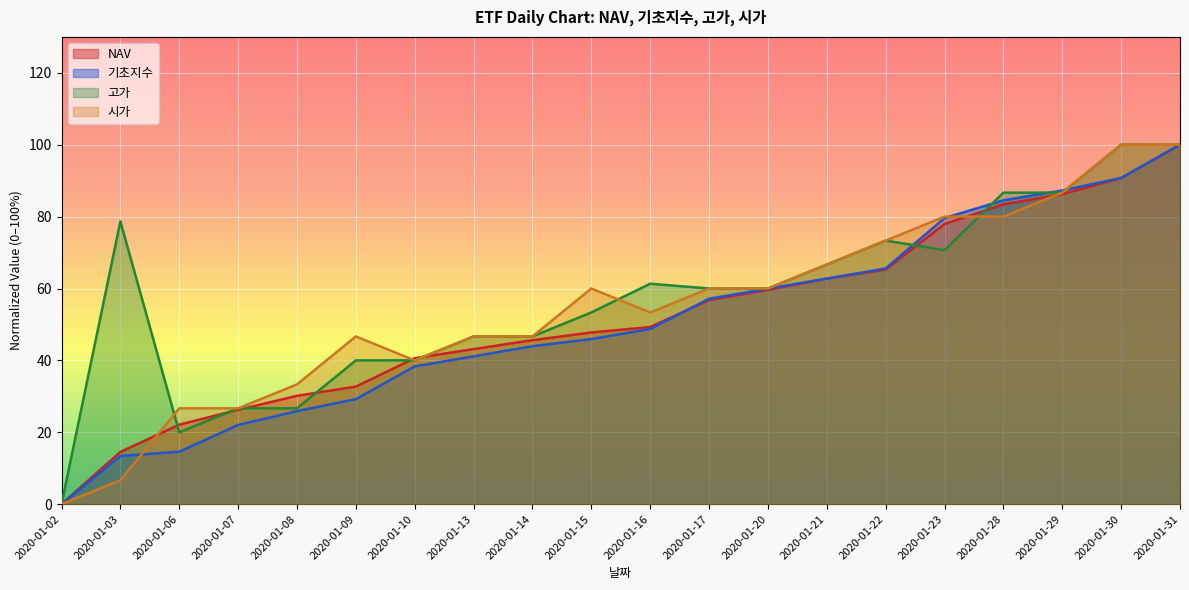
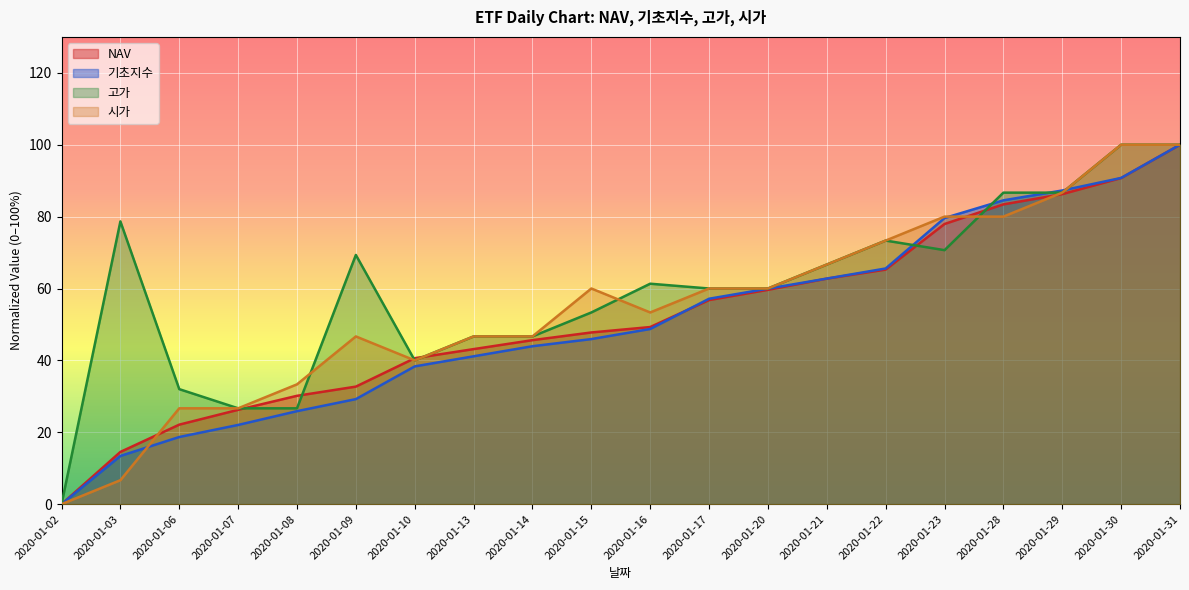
기초지수, 2020-01-06: 15 -> 19
고가, 2020-01-06: 20 -> 32
고가, 2020-01-09: 40 -> 69
